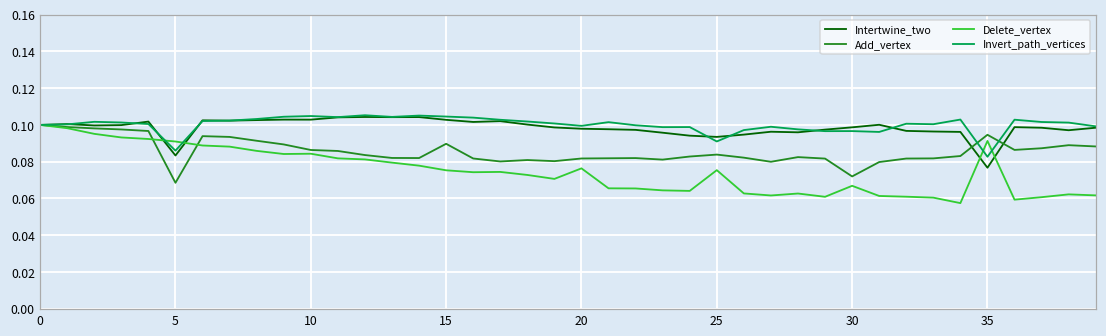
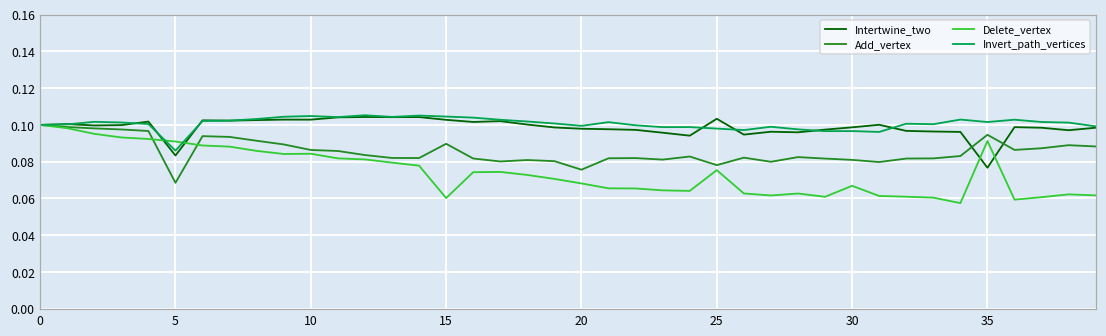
Delete_vertex, 15: 0.075 -> 0.060
Add_vertex, 20: 0.082 -> 0.076
Delete_vertex, 20: 0.076 -> 0.068
Intertwine_two, 25: 0.093 -> 0.103
Add_vertex, 25: 0.084 -> 0.078
Invert_path_vertices, 25: 0.091 -> 0.098
Add_vertex, 30: 0.072 -> 0.081
Invert_path_vertices, 35: 0.083 -> 0.102
